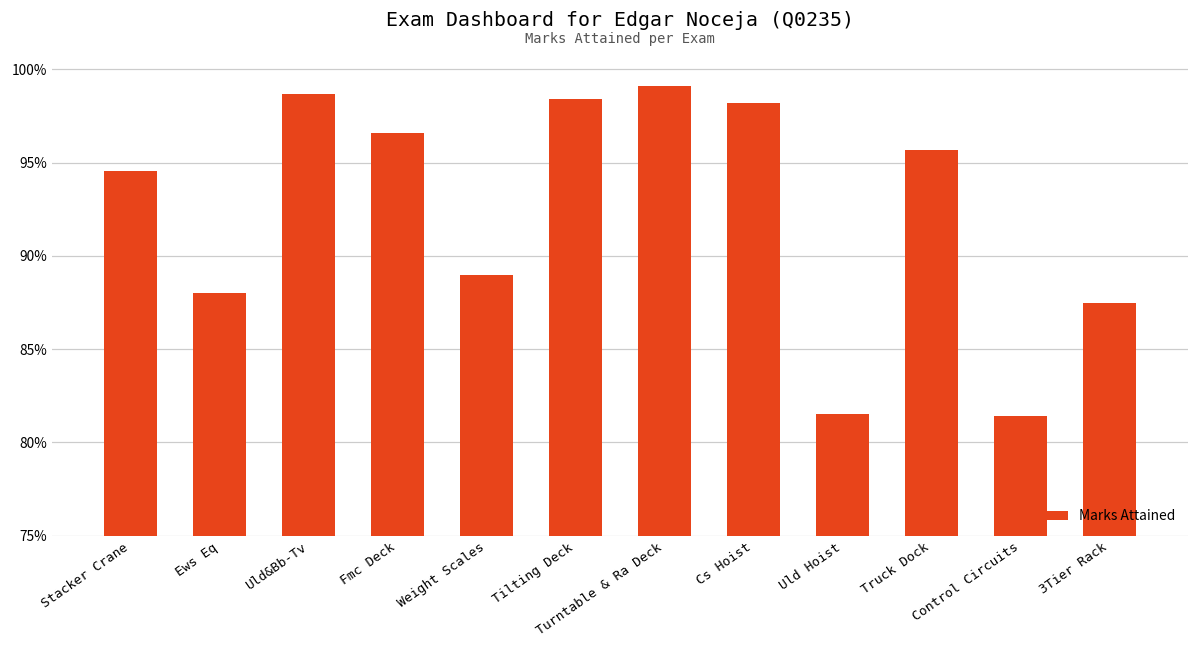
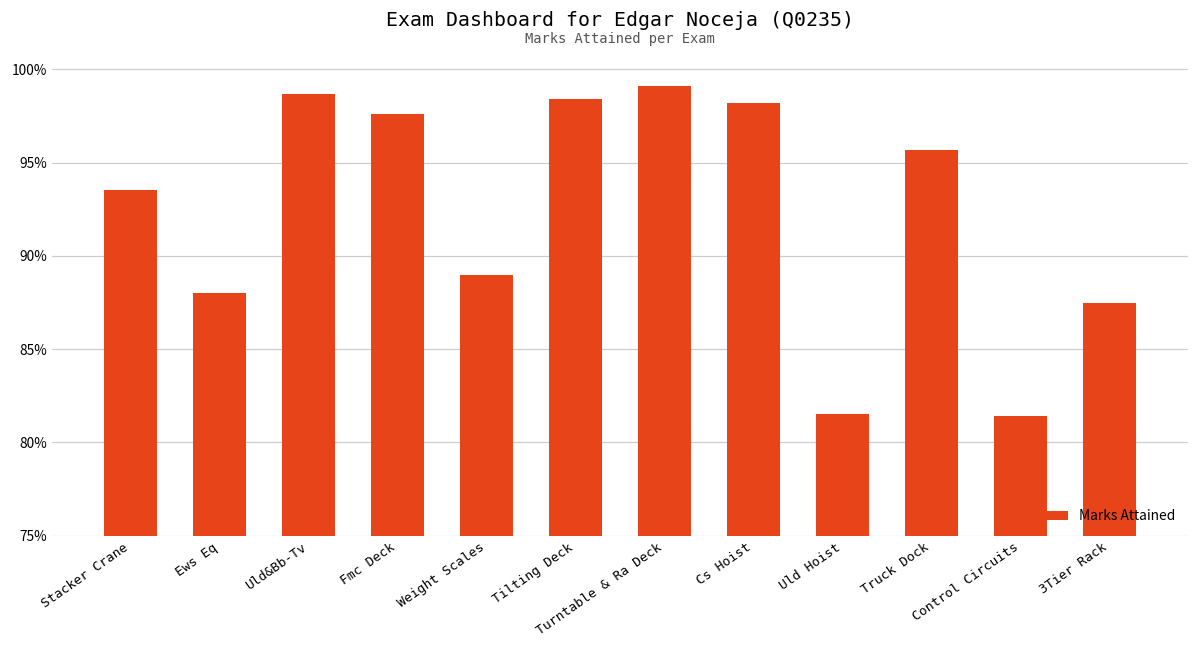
Stacker Crane: 94.5% -> 93.6%
Fmc Deck: 96.6% -> 97.6%
